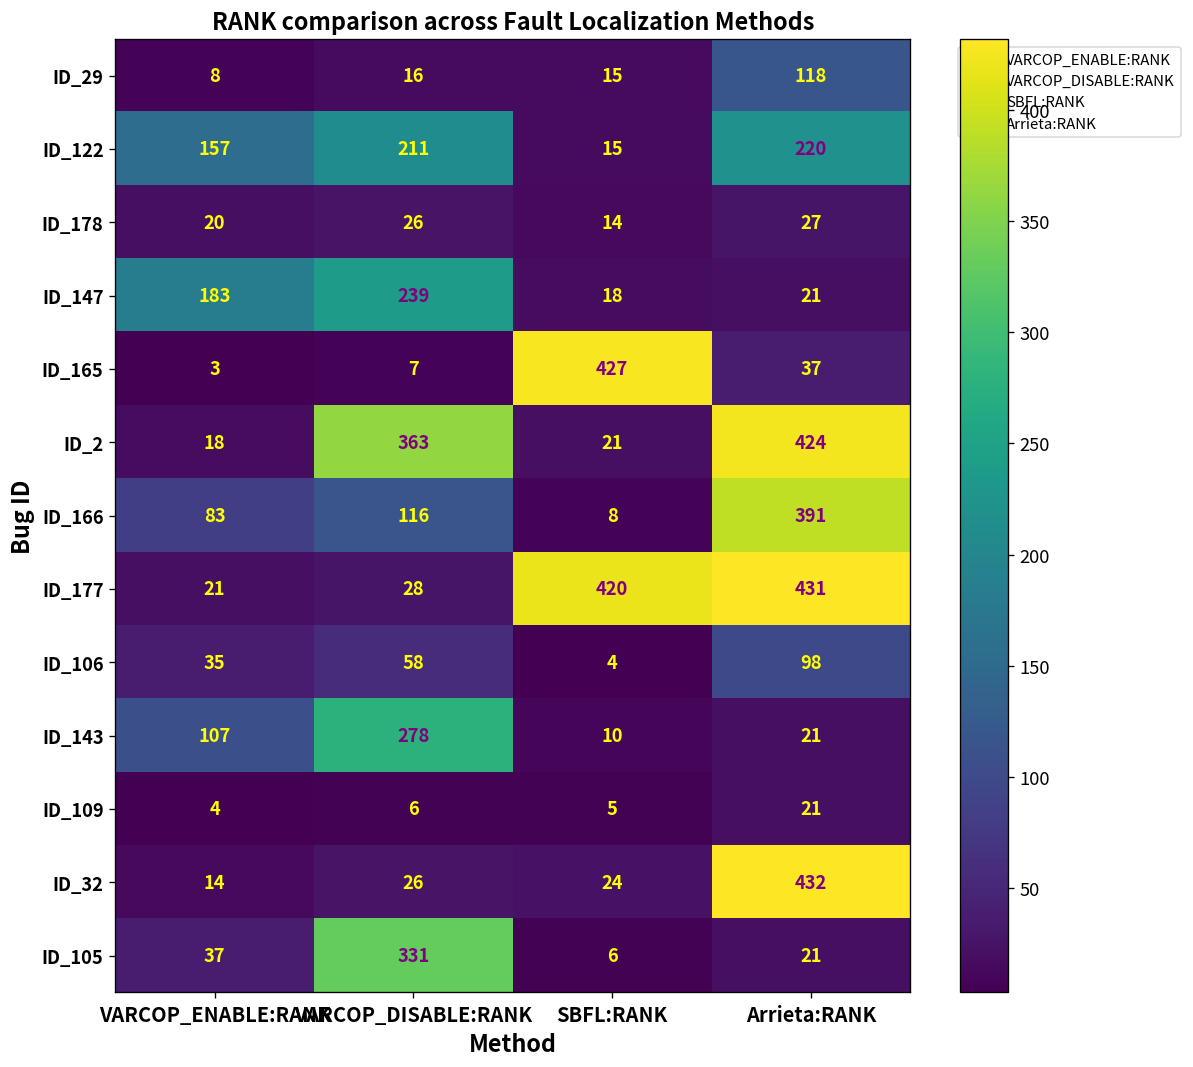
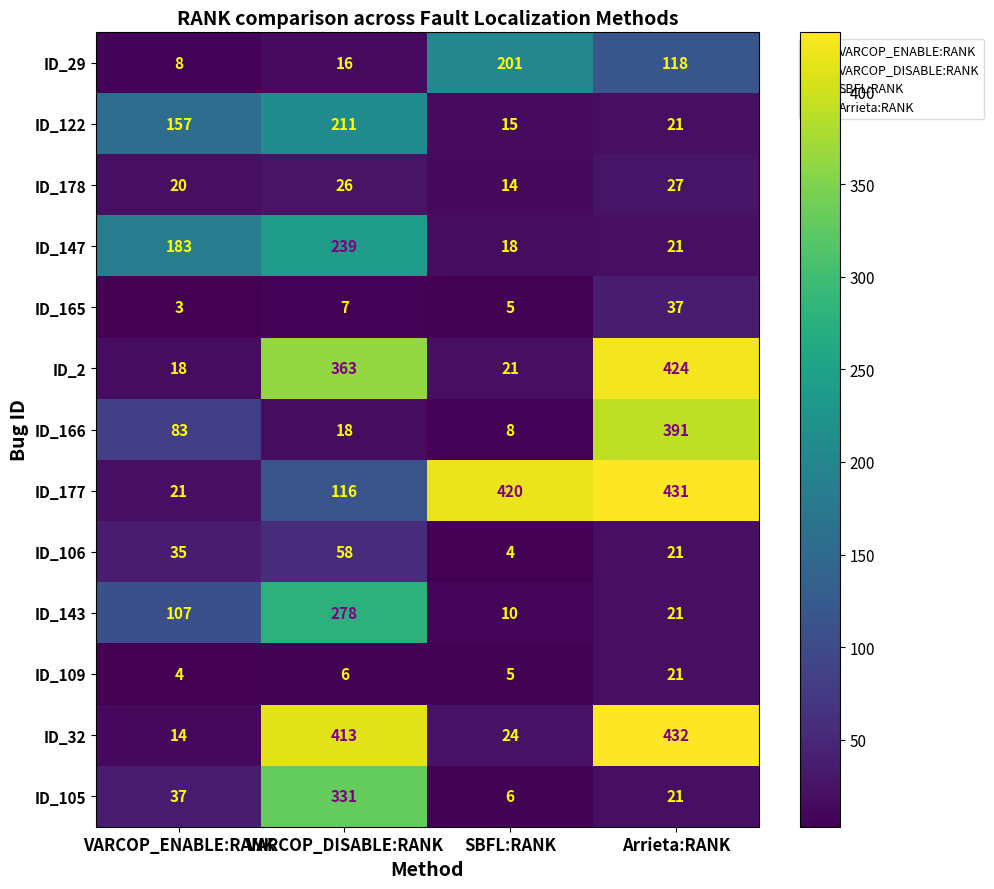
ID_29, SBFL:RANK: 15 -> 201
ID_122, Arrieta:RANK: 220 -> 21
ID_165, SBFL:RANK: 427 -> 5
ID_166, VARCOP_DISABLE:RANK: 116 -> 18
ID_177, VARCOP_DISABLE:RANK: 28 -> 116
ID_106, Arrieta:RANK: 98 -> 21
ID_32, VARCOP_DISABLE:RANK: 26 -> 413
